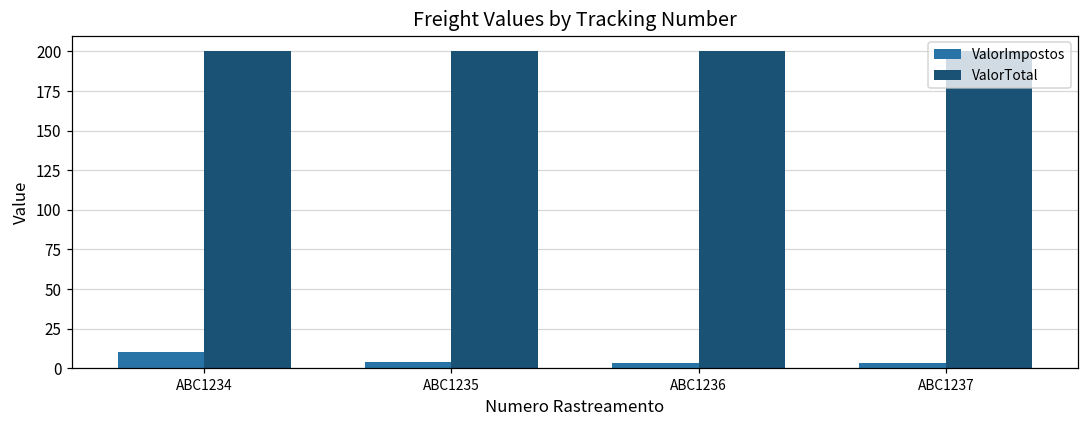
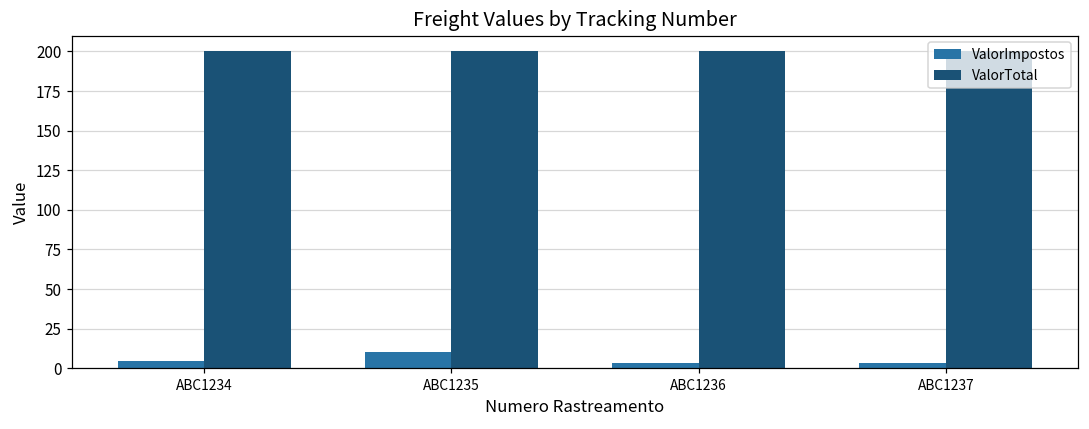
ValorImpostos, ABC1234: 10 -> 4
ValorImpostos, ABC1235: 4 -> 10
